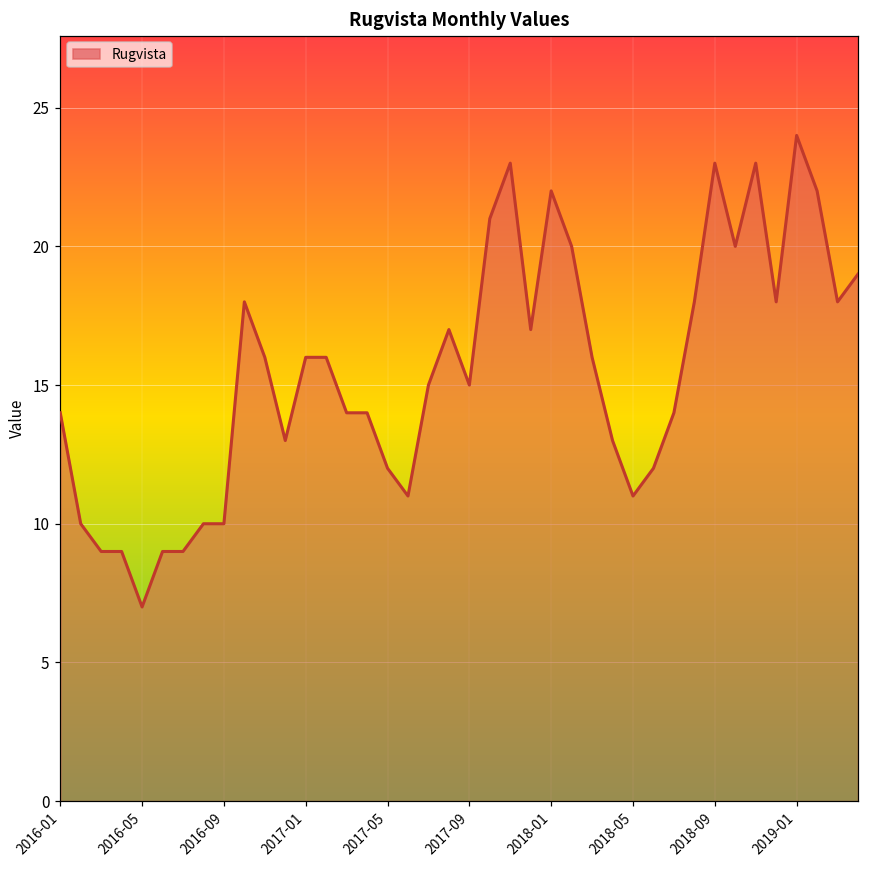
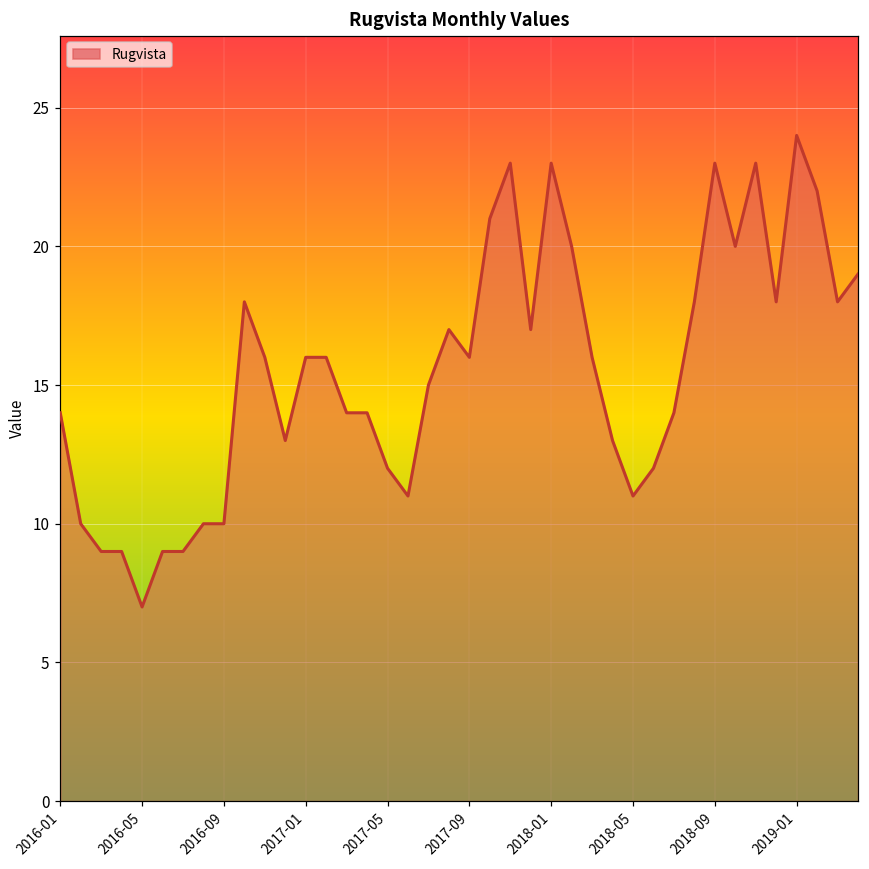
2017-09: 15 -> 16
2018-01: 22 -> 23
